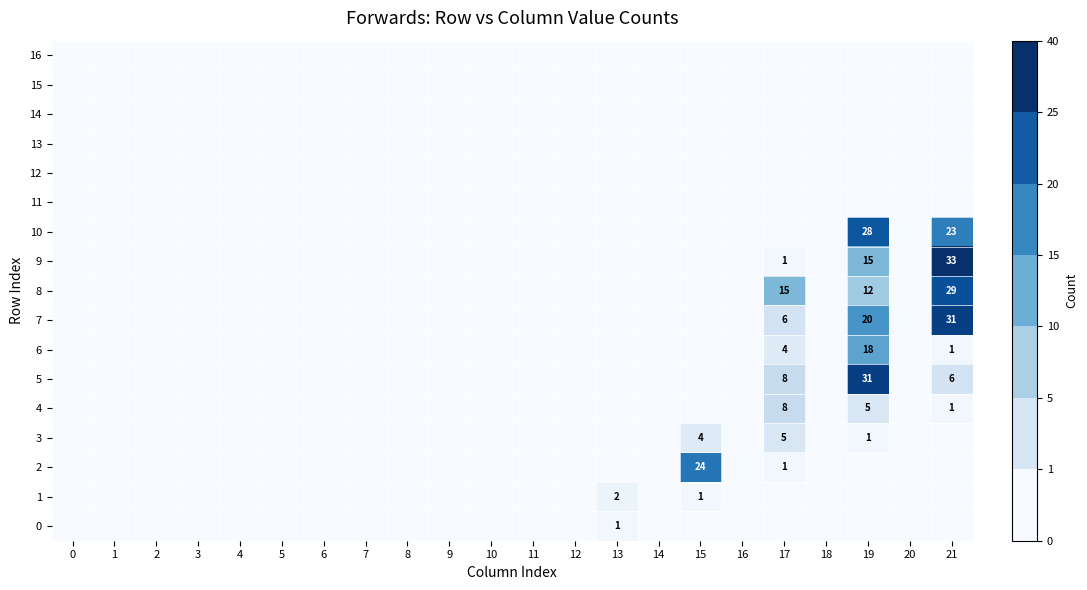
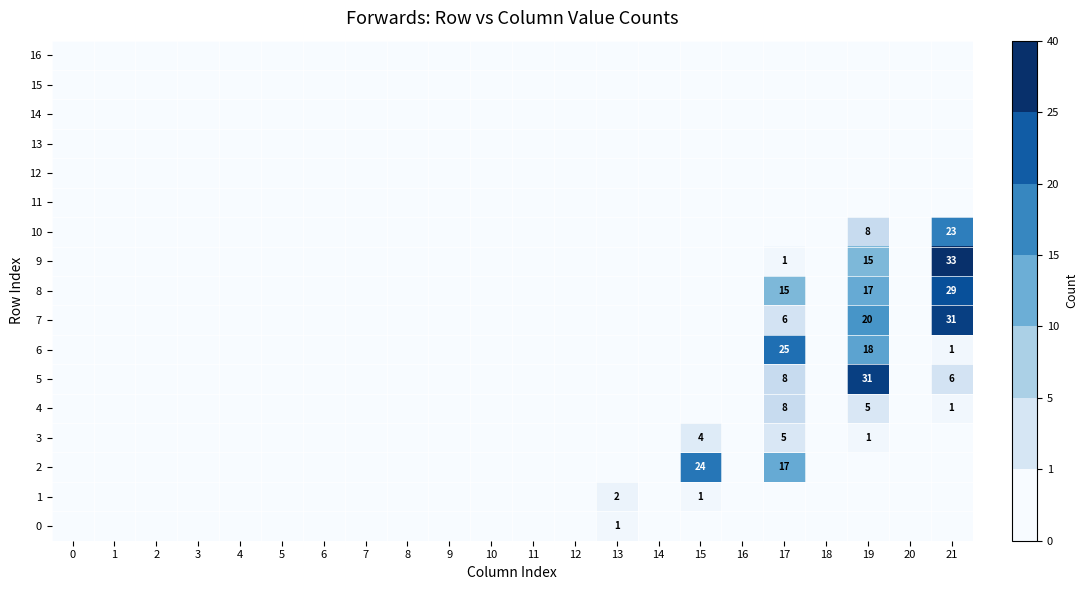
10, 19: 28 -> 8
8, 19: 12 -> 17
6, 17: 4 -> 25
2, 17: 1 -> 17
